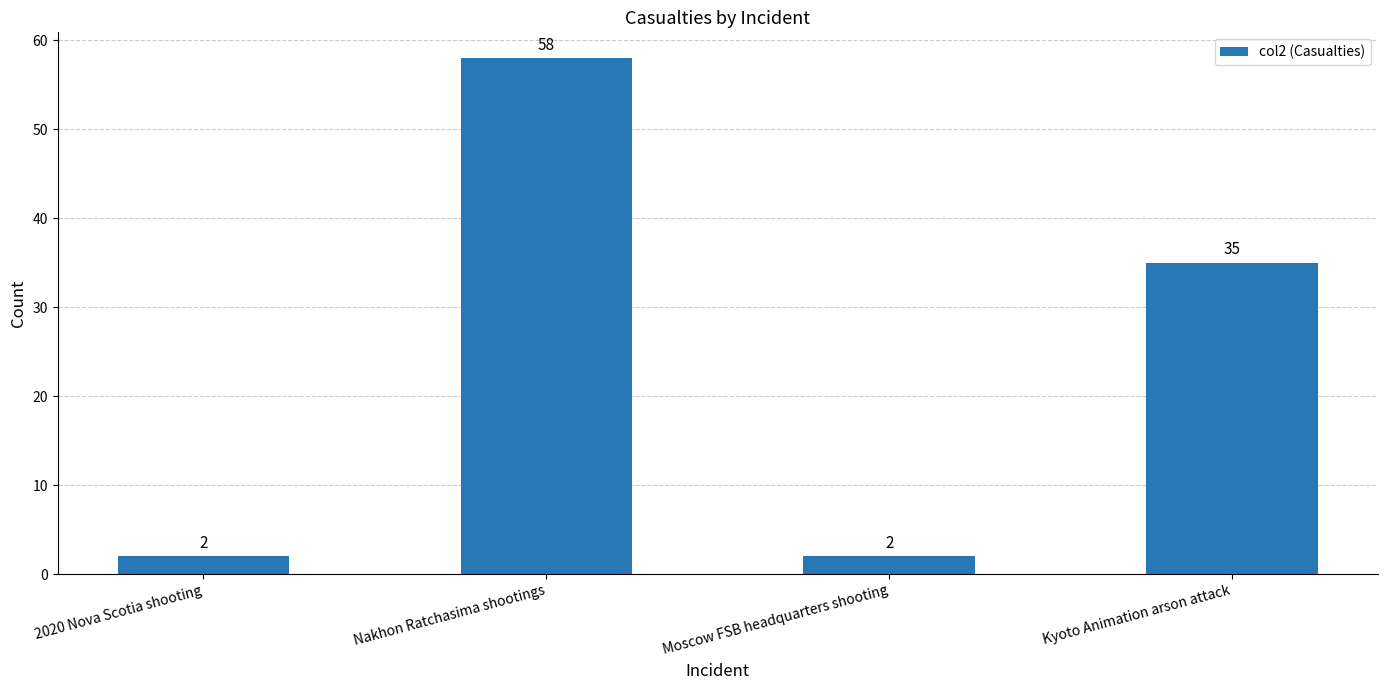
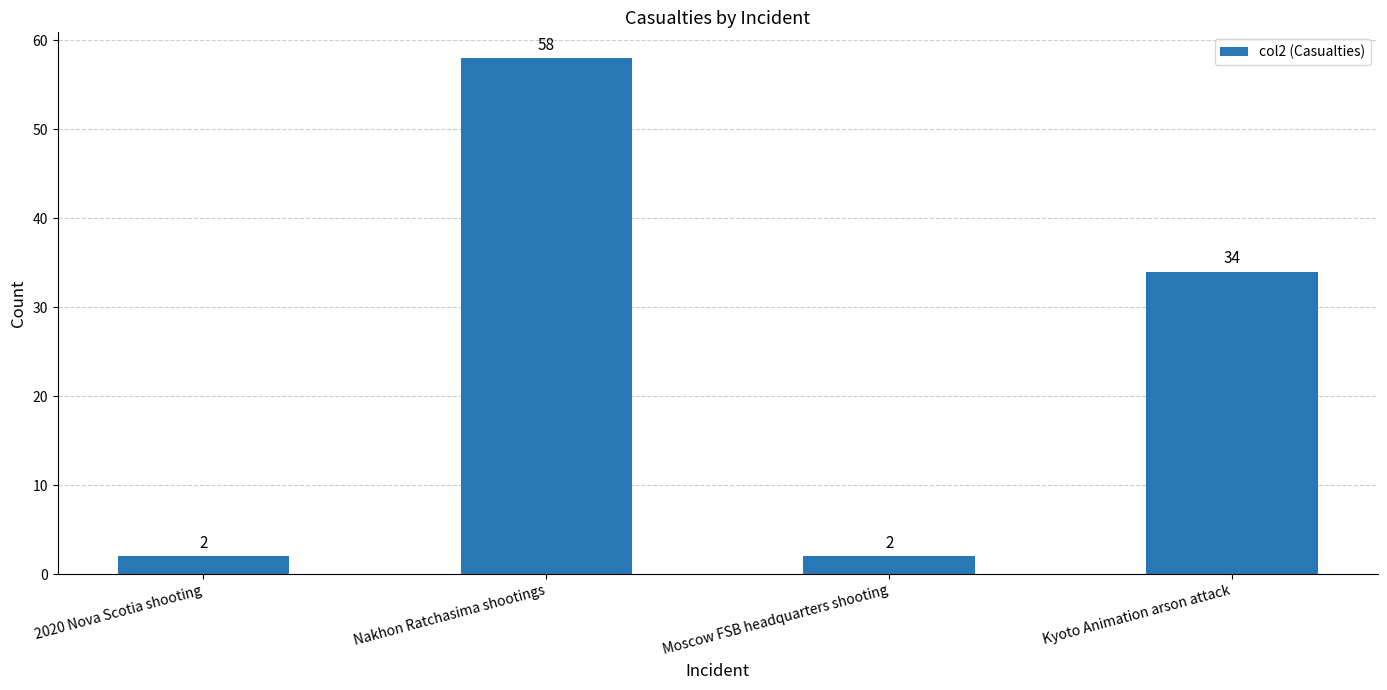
Kyoto Animation arson attack: 35 -> 34
